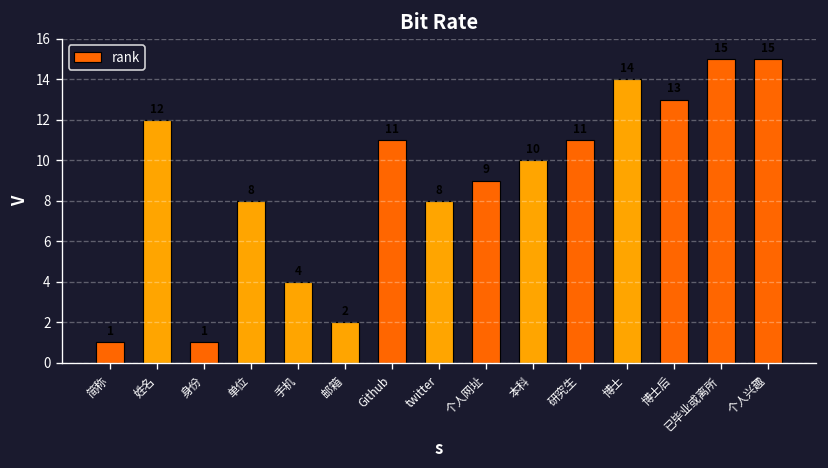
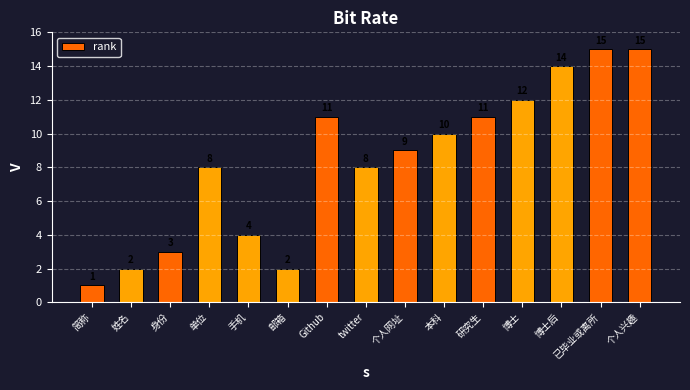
姓名: 12 -> 2
身份: 1 -> 3
博士: 14 -> 12
博士后: 13 -> 14
